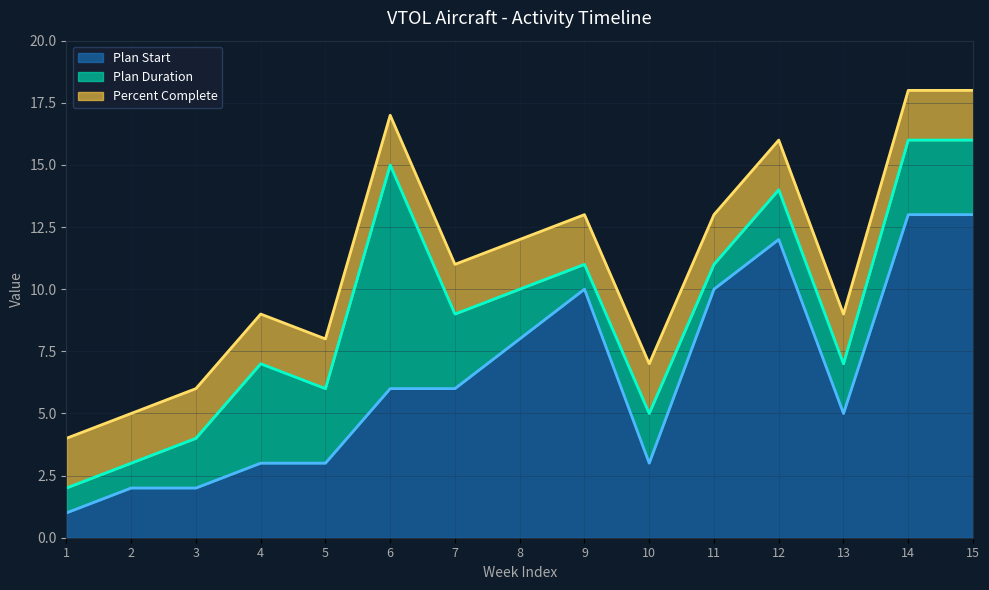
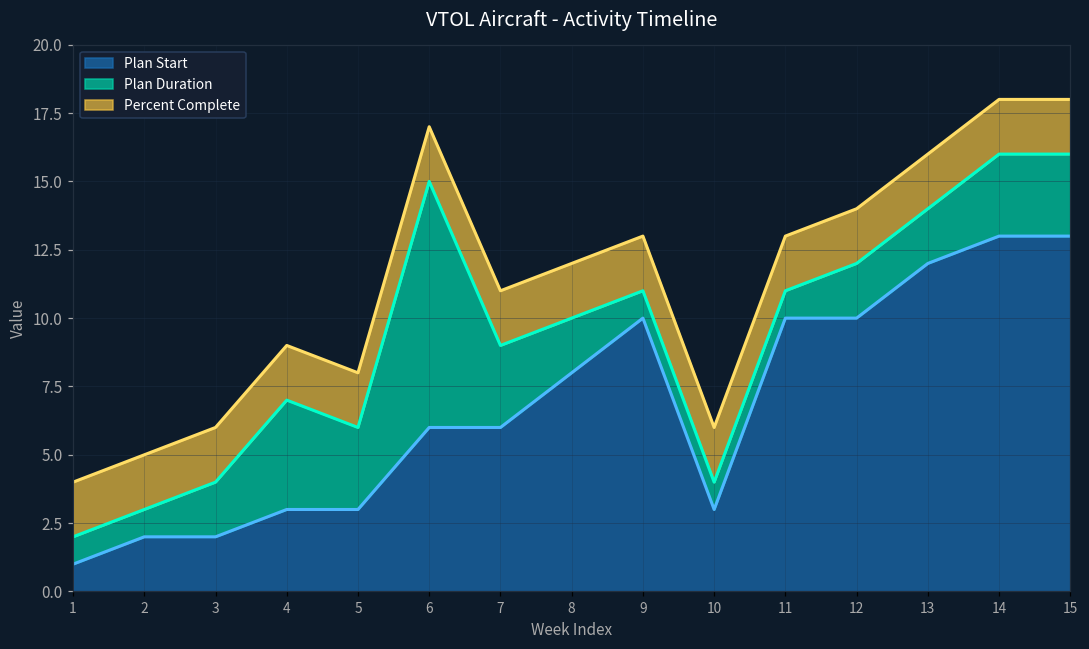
Plan Duration, 10: 2 -> 1
Plan Start, 12: 12 -> 10
Plan Start, 13: 5 -> 12
